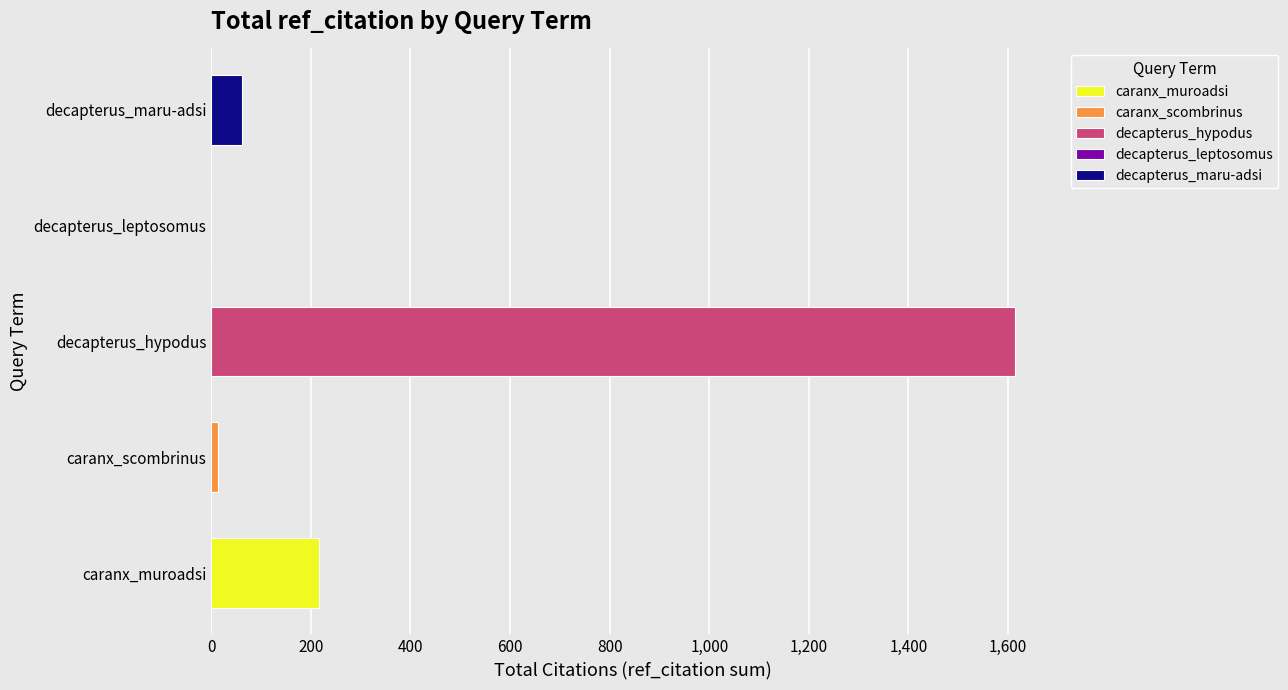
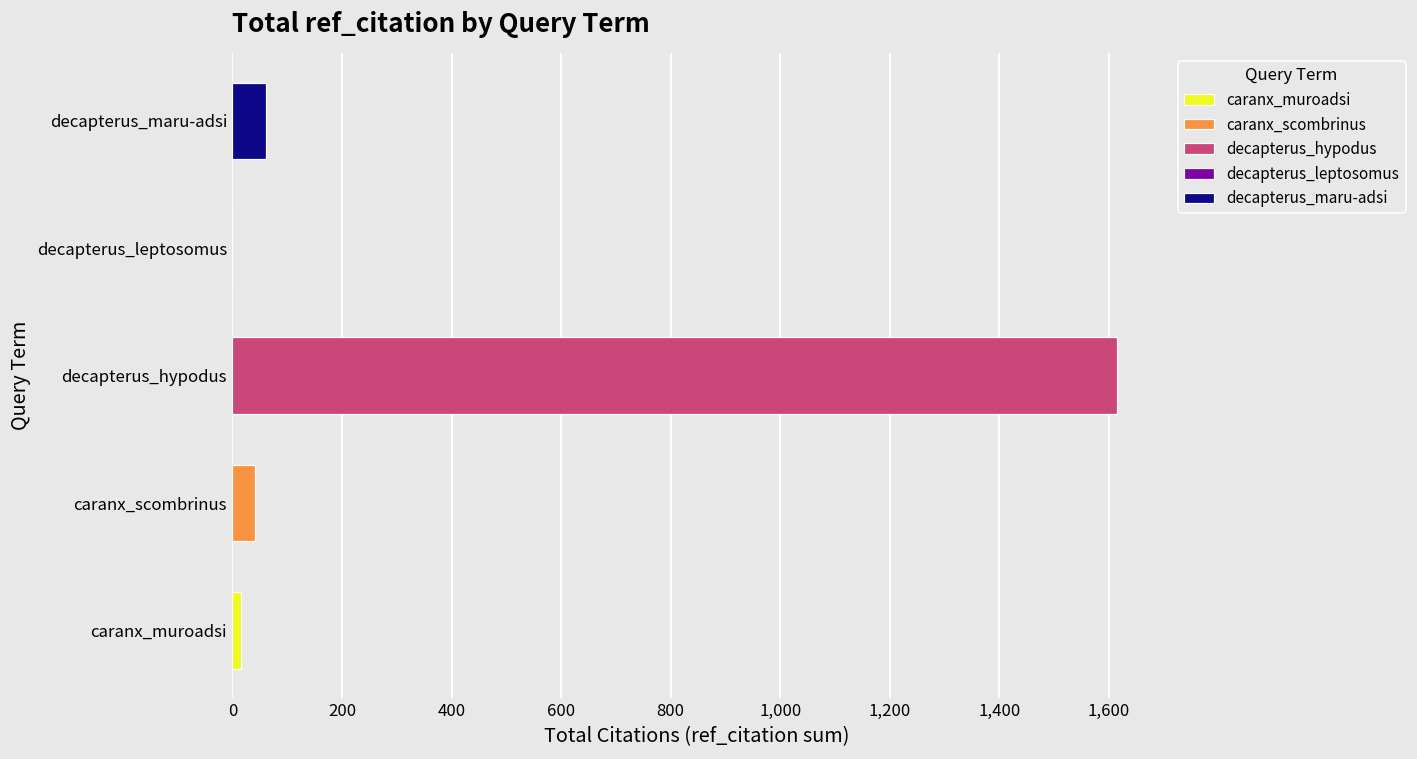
caranx_scombrinus: 10 -> 40
caranx_muroadsi: 220 -> 20
